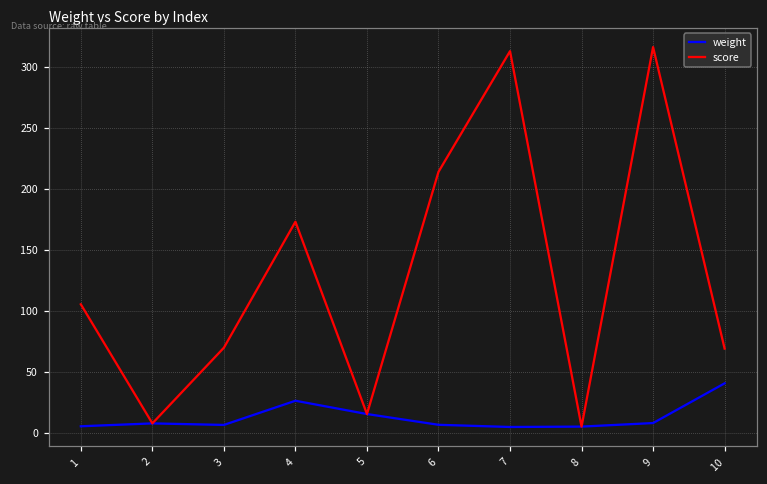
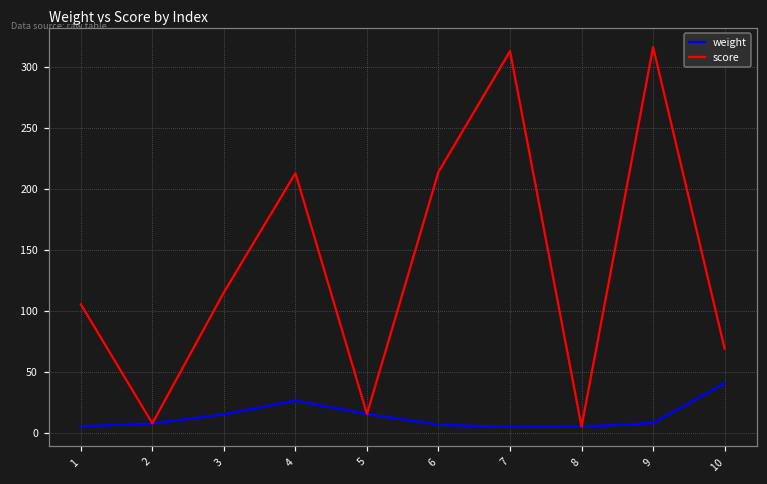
weight, 3: 7 -> 16
score, 3: 70 -> 116
score, 4: 173 -> 213
